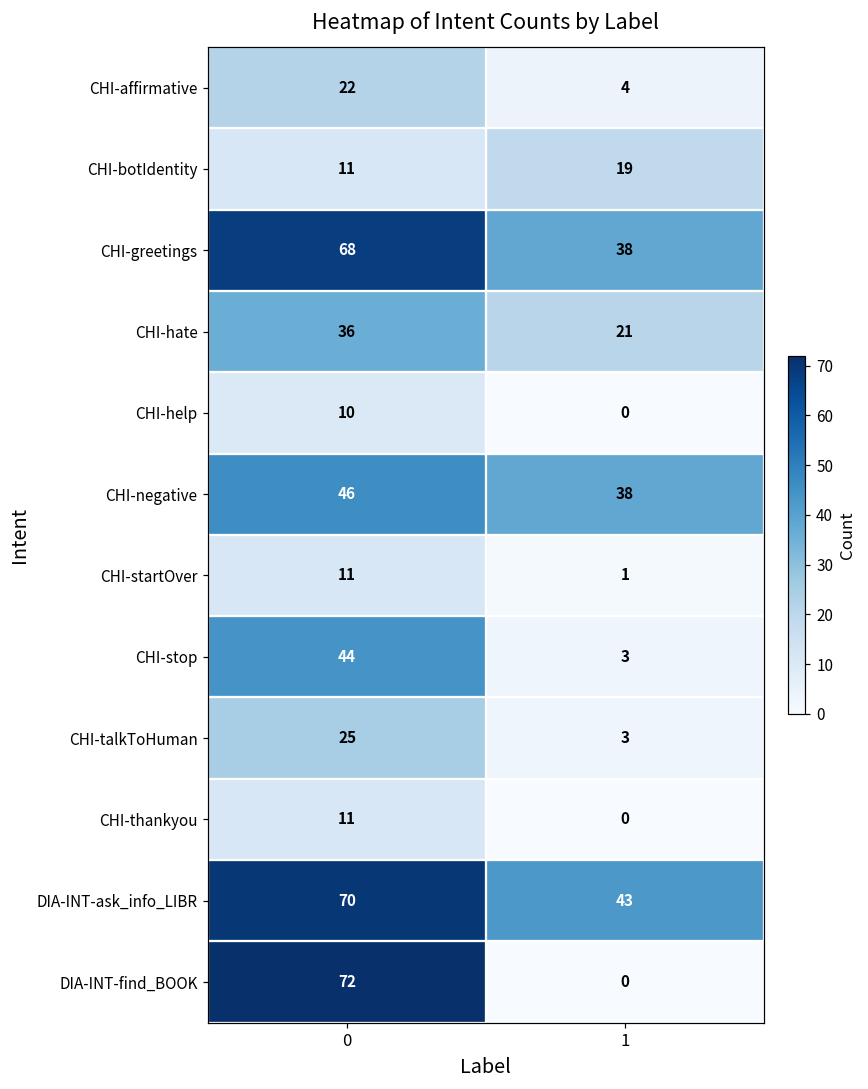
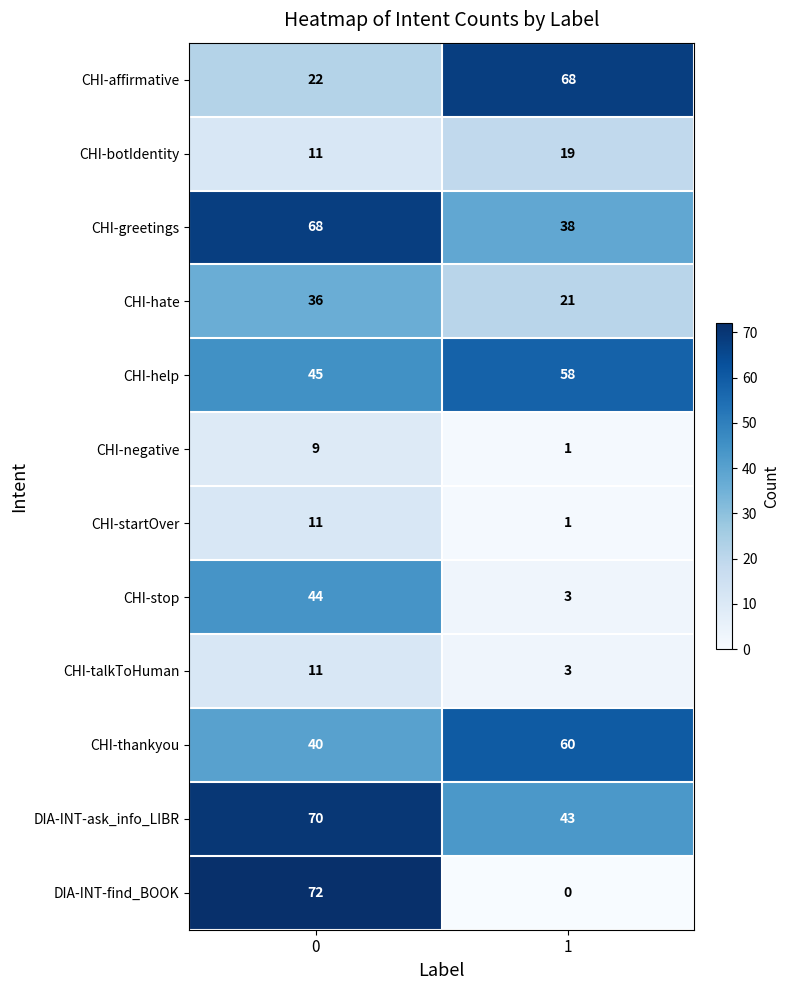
CHI-affirmative, 1: 4 -> 68
CHI-help, 0: 10 -> 45
CHI-help, 1: 0 -> 58
CHI-negative, 0: 46 -> 9
CHI-negative, 1: 38 -> 1
CHI-talkToHuman, 0: 25 -> 11
CHI-thankyou, 0: 11 -> 40
CHI-thankyou, 1: 0 -> 60
